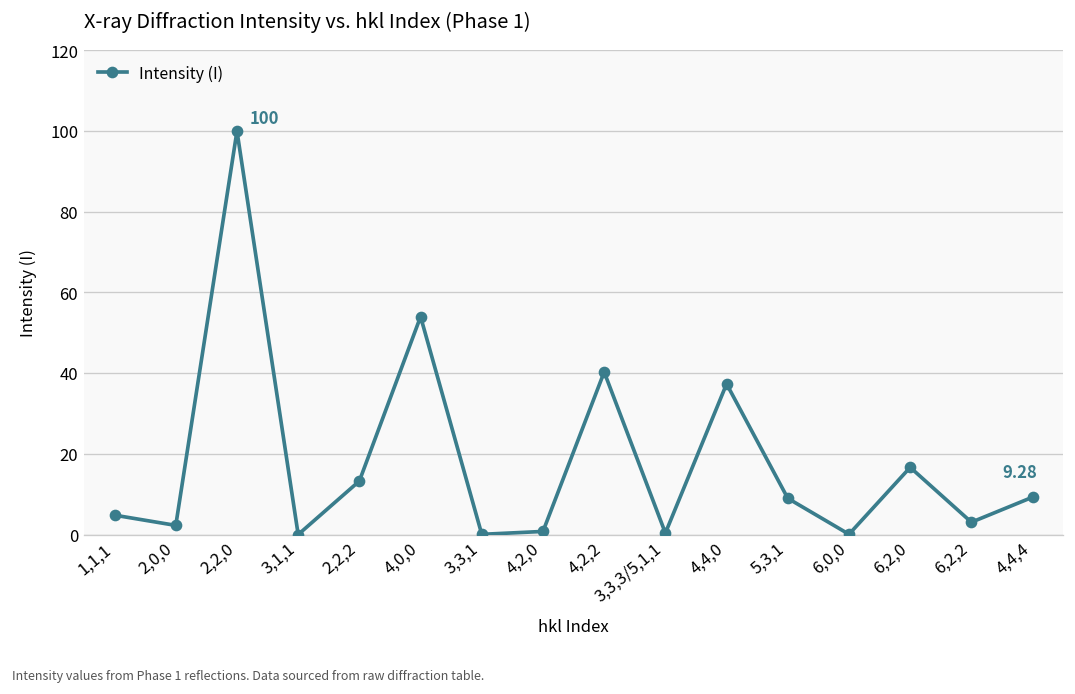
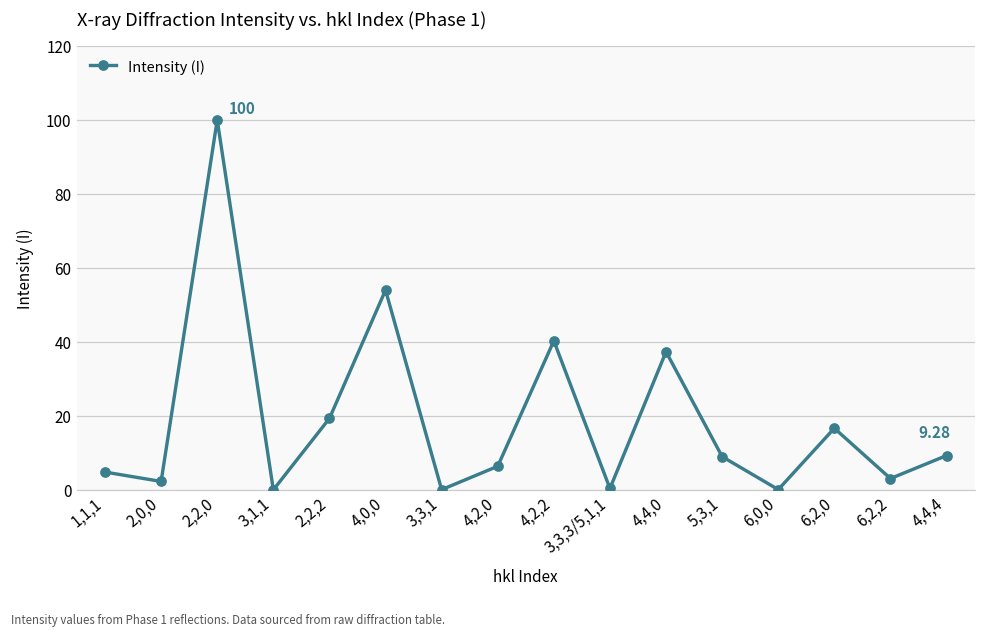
2,2,2: 13 -> 19
4,2,0: 1 -> 6
